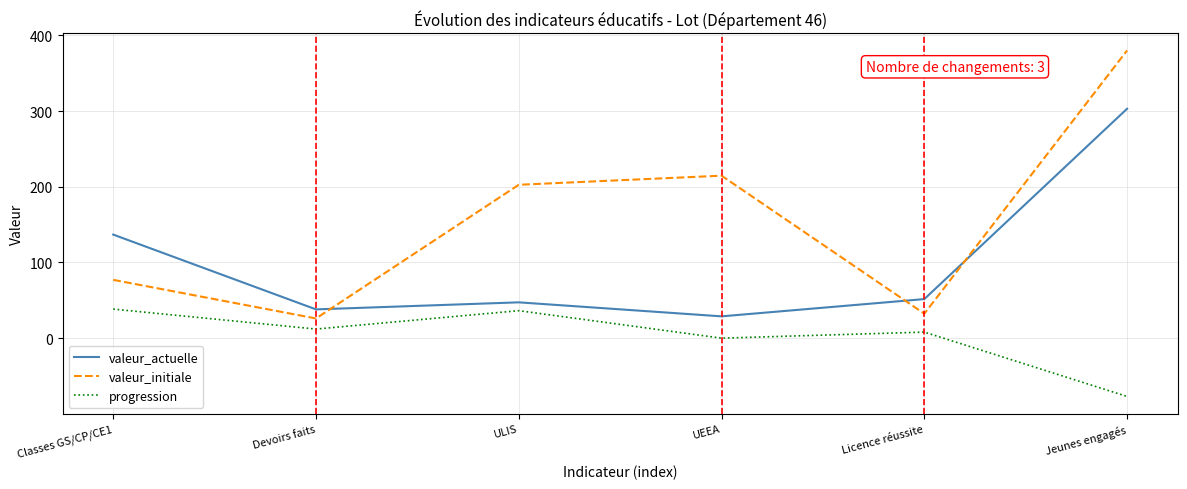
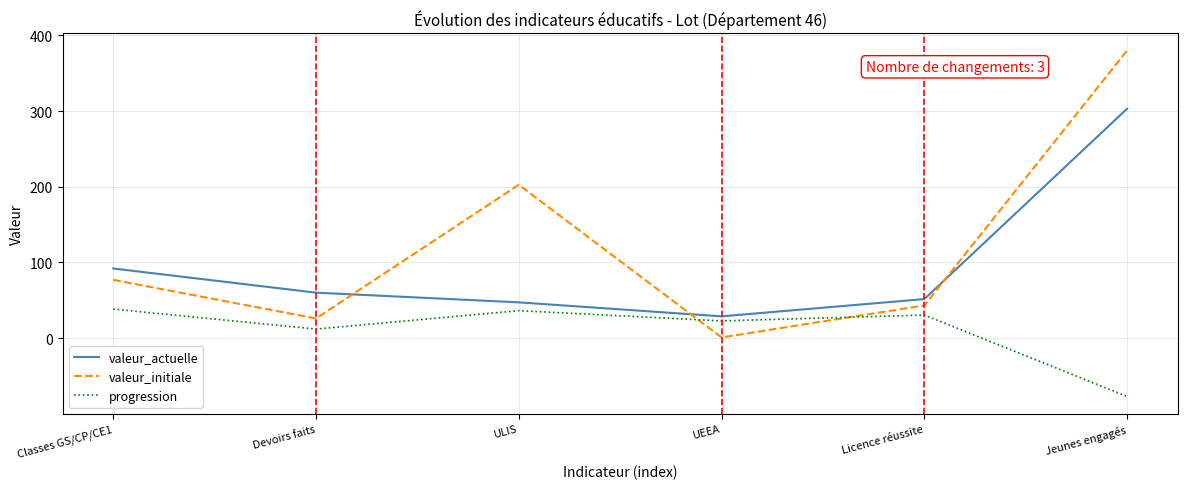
valeur_actuelle, Classes GS/CP/CE1: 140 -> 90
valeur_actuelle, Devoirs faits: 40 -> 60
valeur_initiale, UEEA: 210 -> 0
progression, UEEA: 0 -> 20
valeur_initiale, Licence réussite: 30 -> 40
progression, Licence réussite: 10 -> 30
